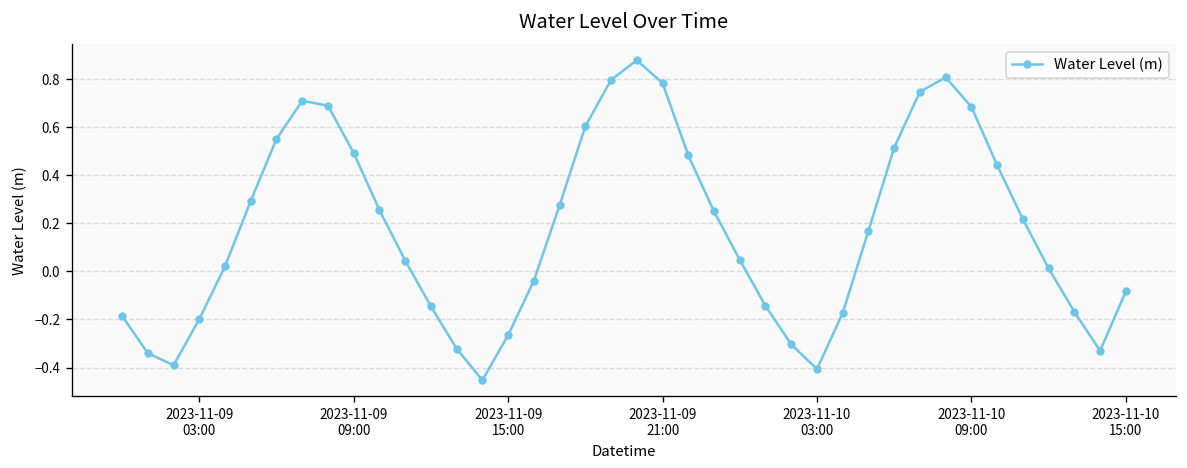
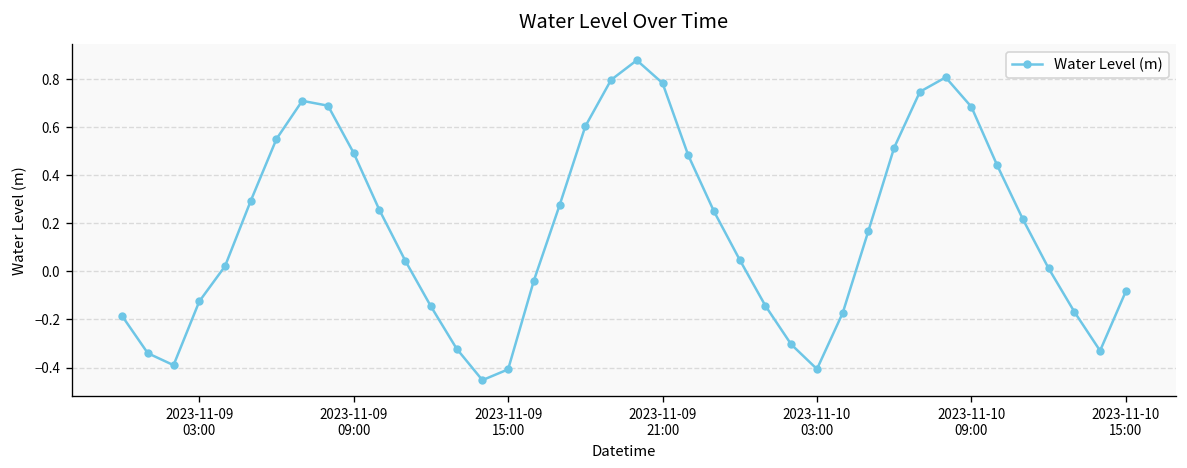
2023-11-09 03:00: -0.20 -> -0.12
2023-11-09 15:00: -0.27 -> -0.41
